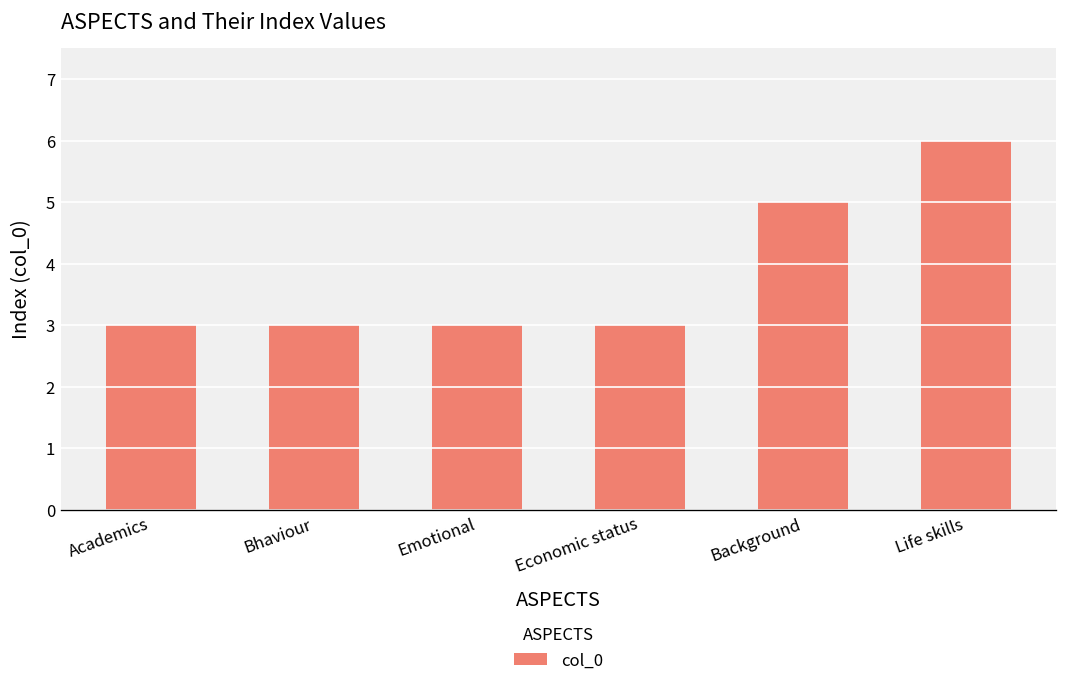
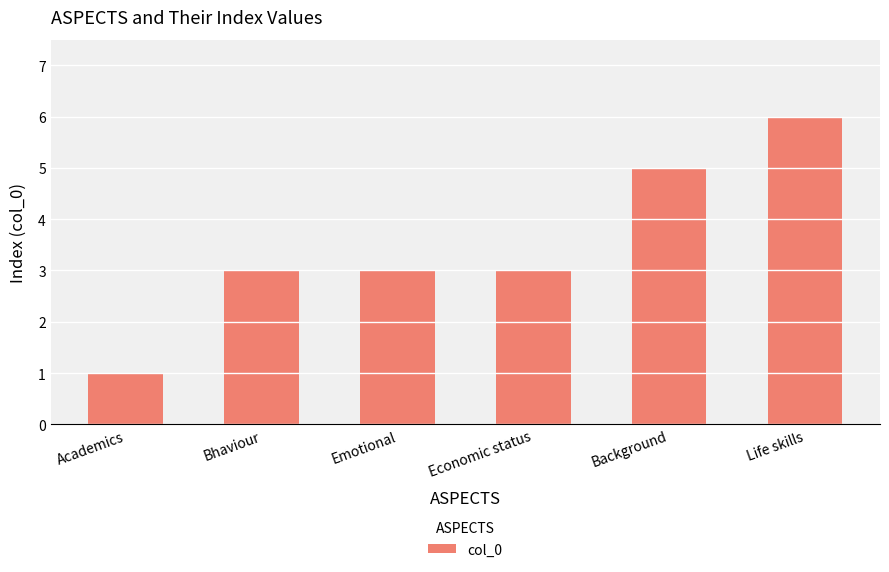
Academics: 3 -> 1
